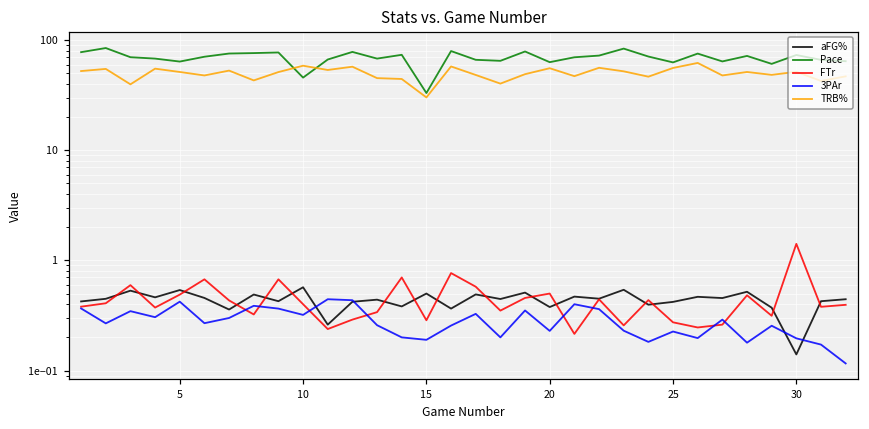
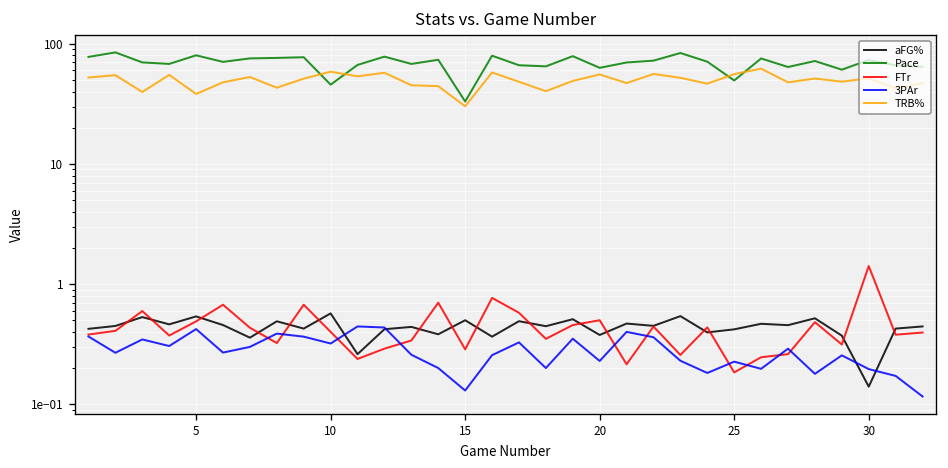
Pace, 5: 60 -> 80
TRB%, 5: 50 -> 38
3PAr, 15: 0.19 -> 0.13
Pace, 25: 60 -> 50
FTr, 25: 0.27 -> 0.18
